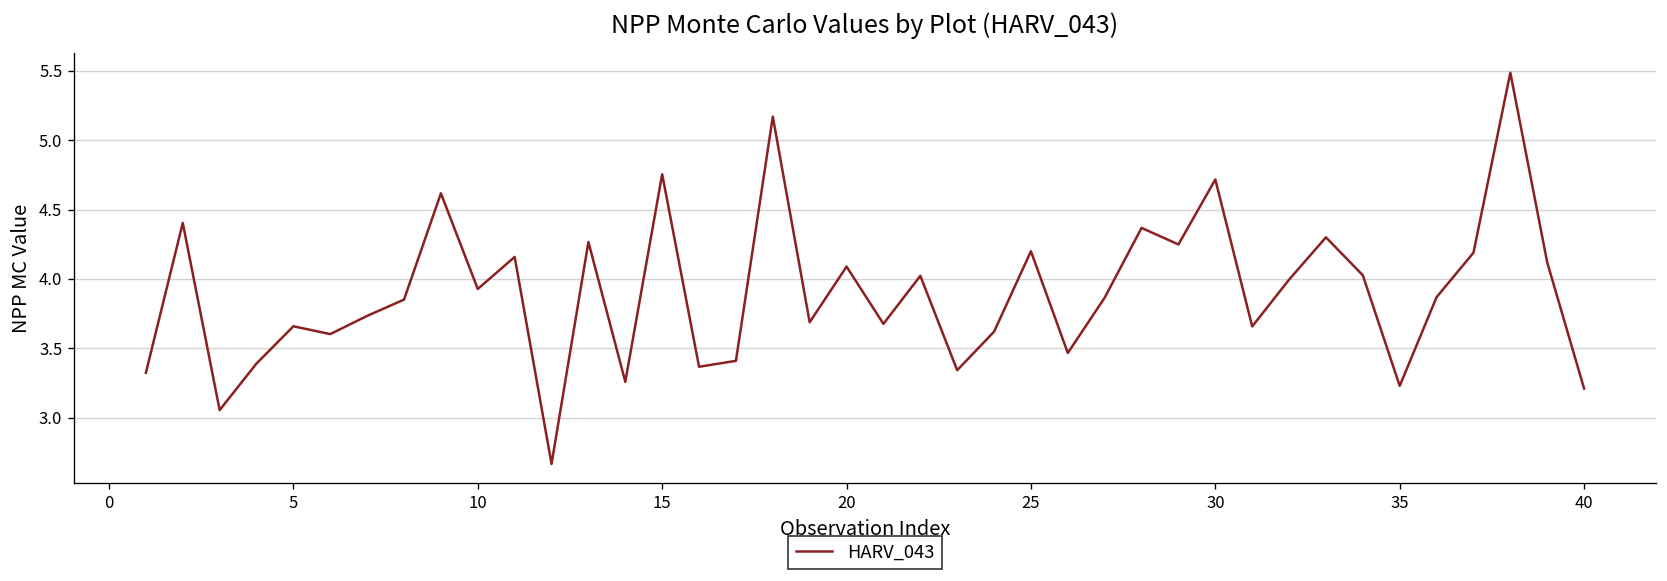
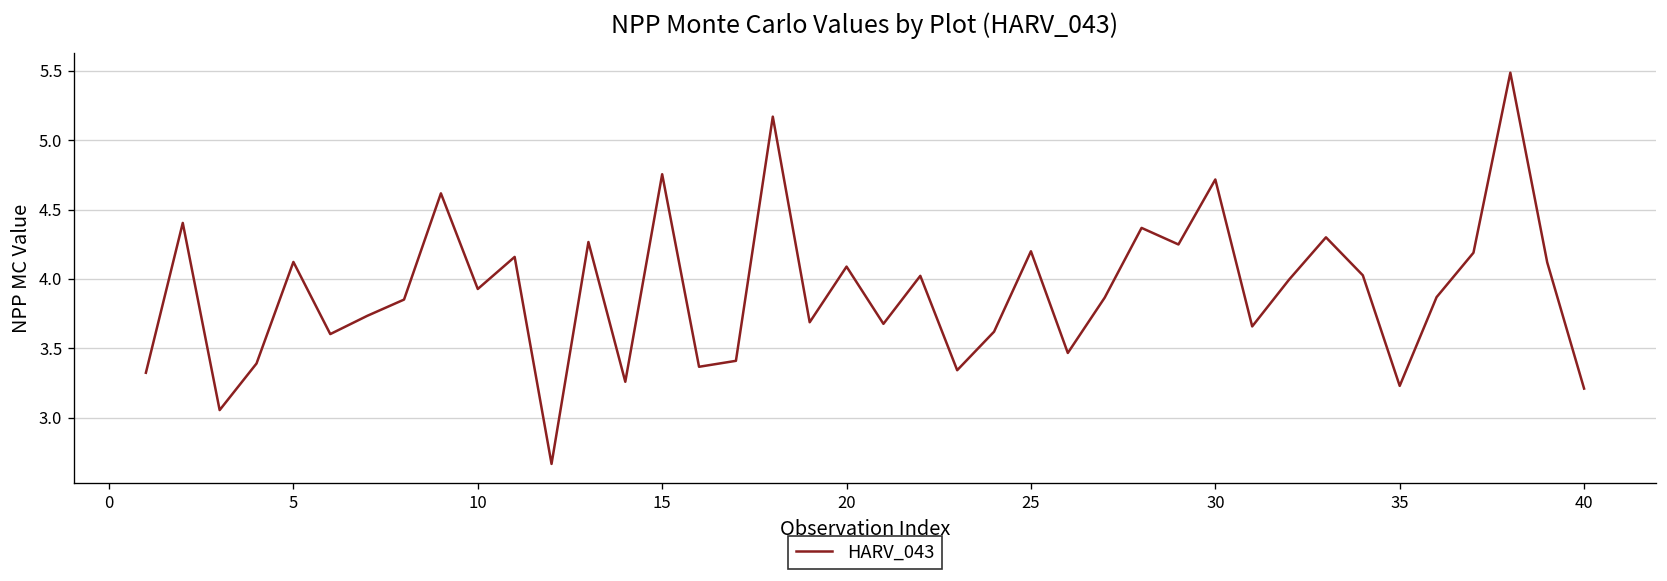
5: 3.66 -> 4.12
